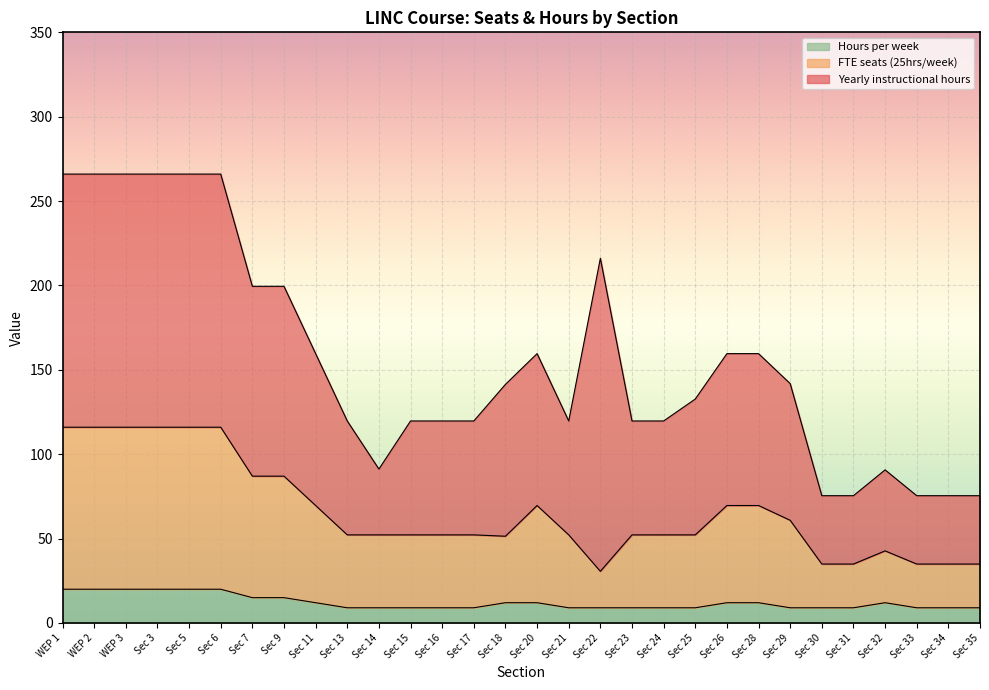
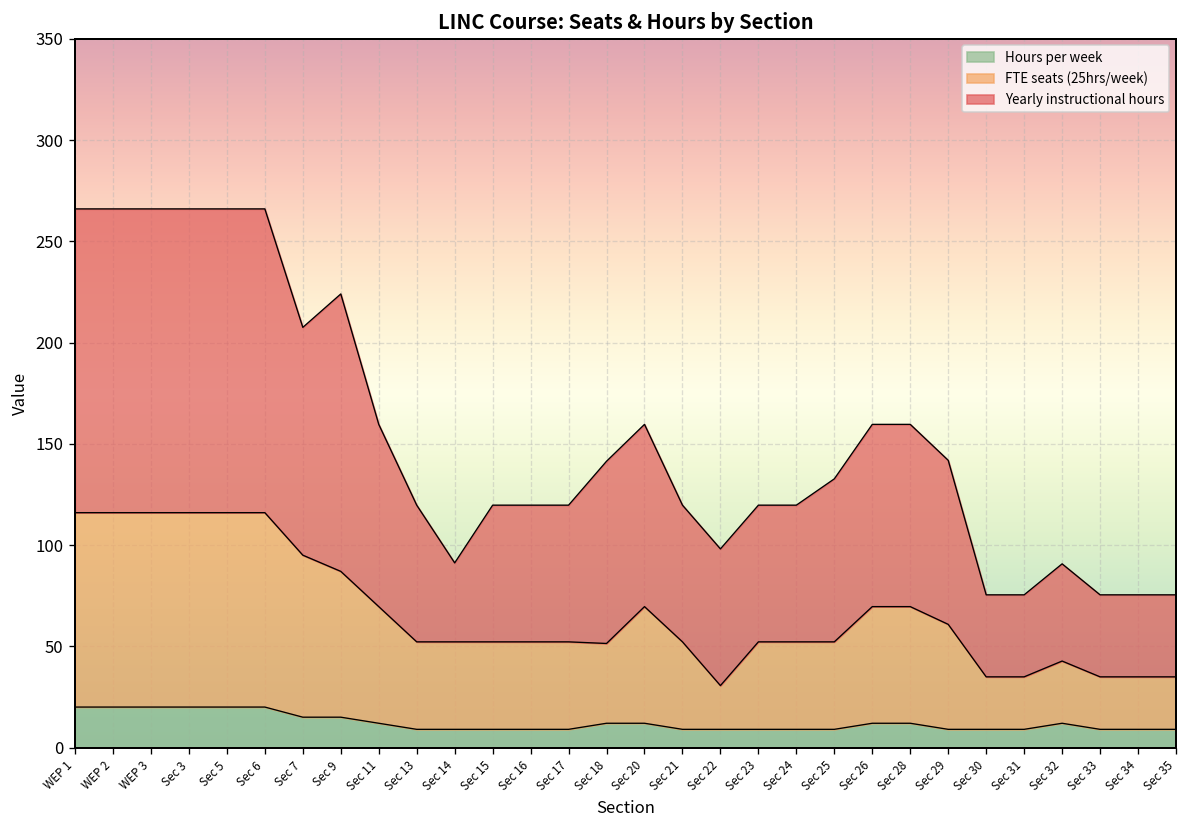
FTE seats (25hrs/week), Sec 7: 72 -> 80
Yearly instructional hours, Sec 9: 113 -> 137
Yearly instructional hours, Sec 22: 186 -> 68
